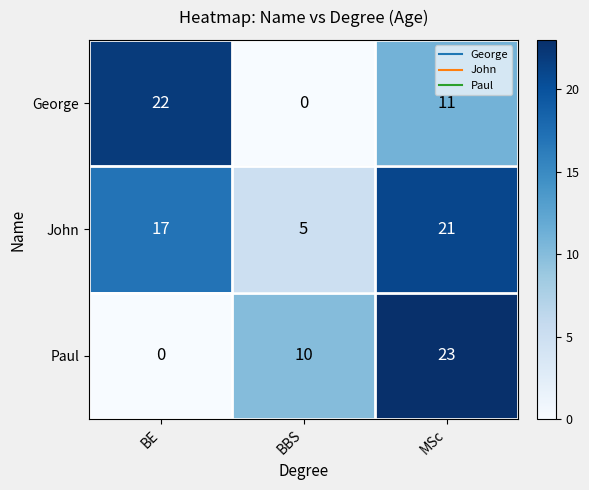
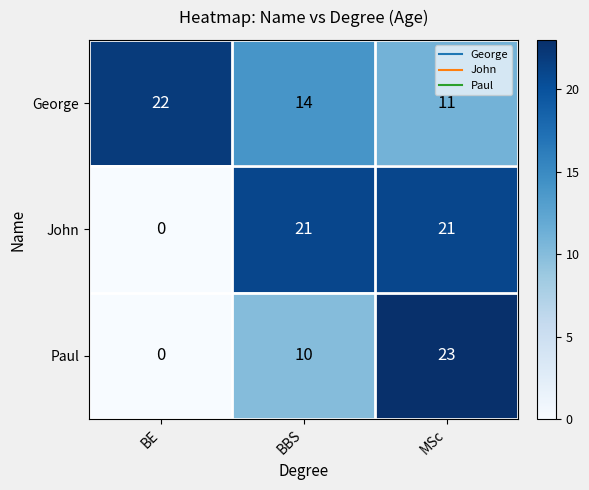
George, BBS: 0 -> 14
John, BE: 17 -> 0
John, BBS: 5 -> 21
